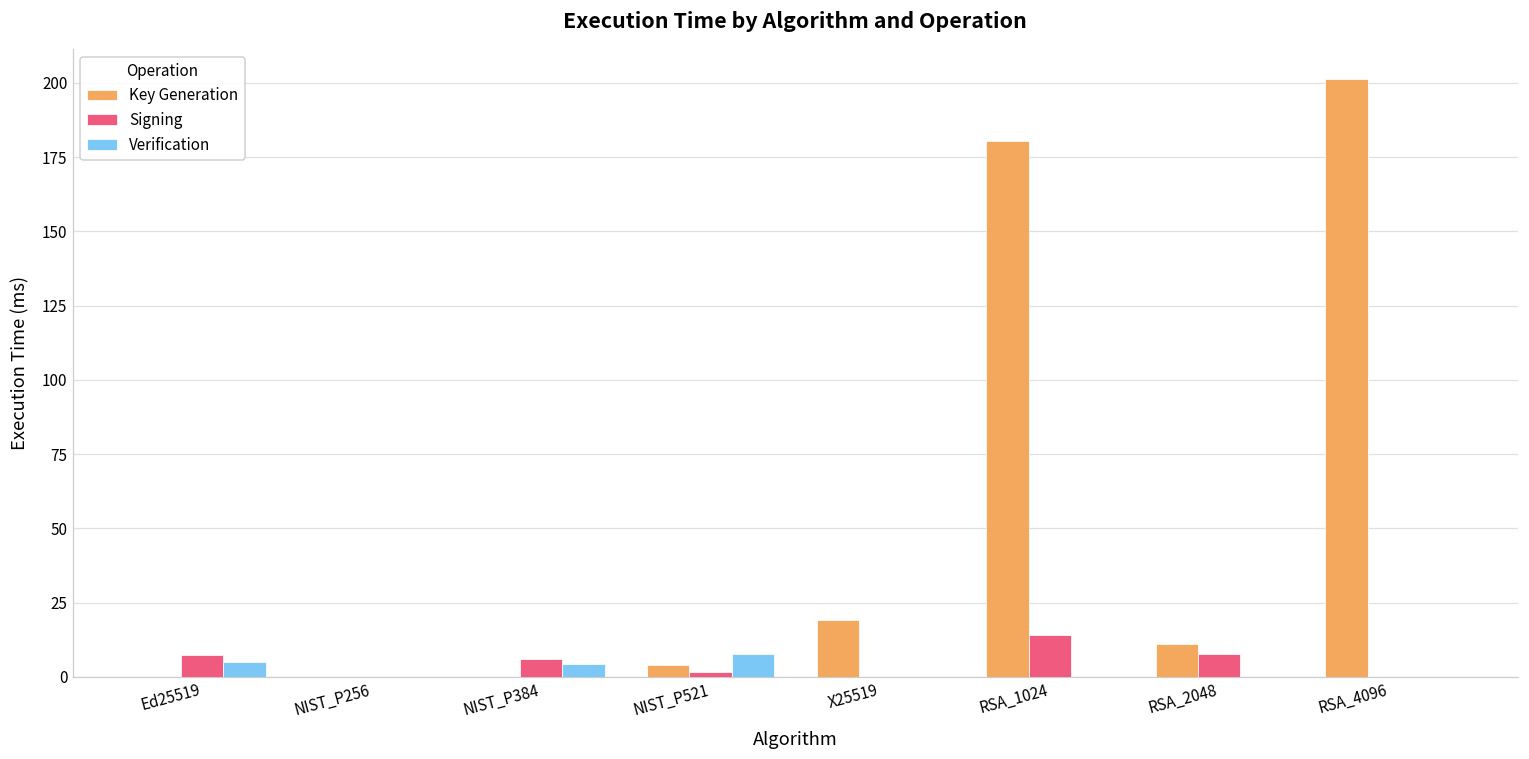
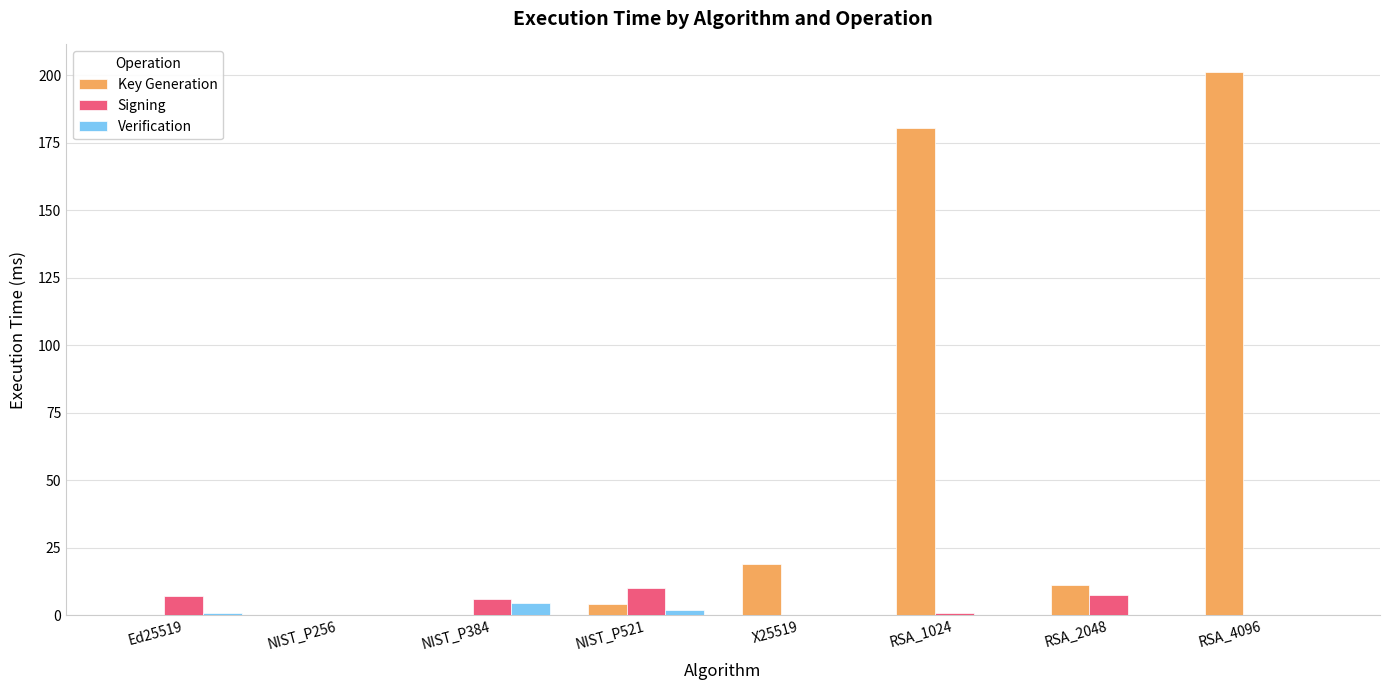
Verification, Ed25519: 5 -> 1
Signing, NIST_P521: 2 -> 10
Verification, NIST_P521: 8 -> 2
Signing, RSA_1024: 14 -> 1
